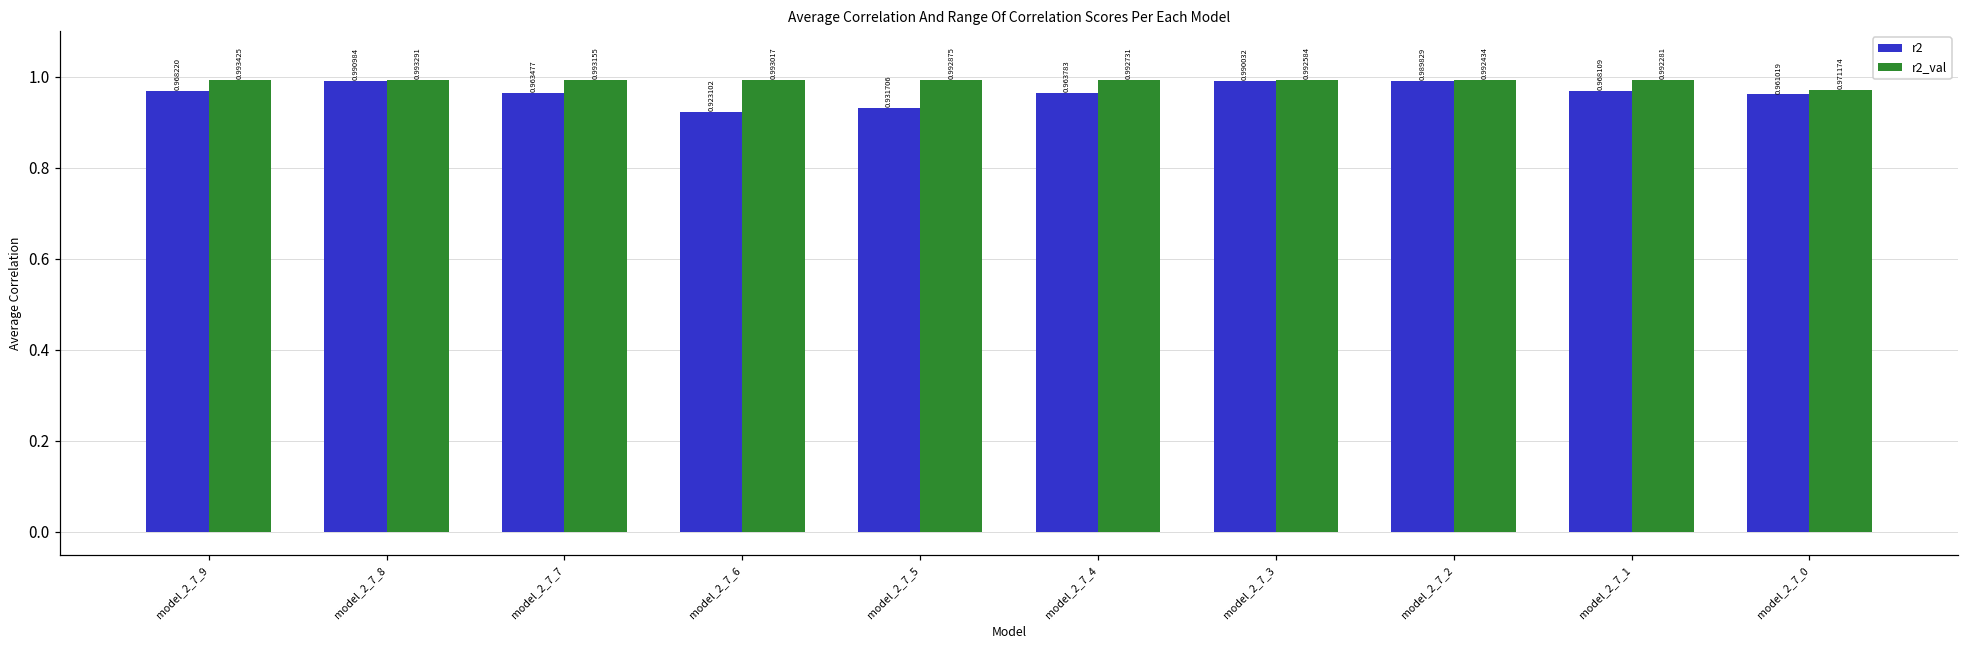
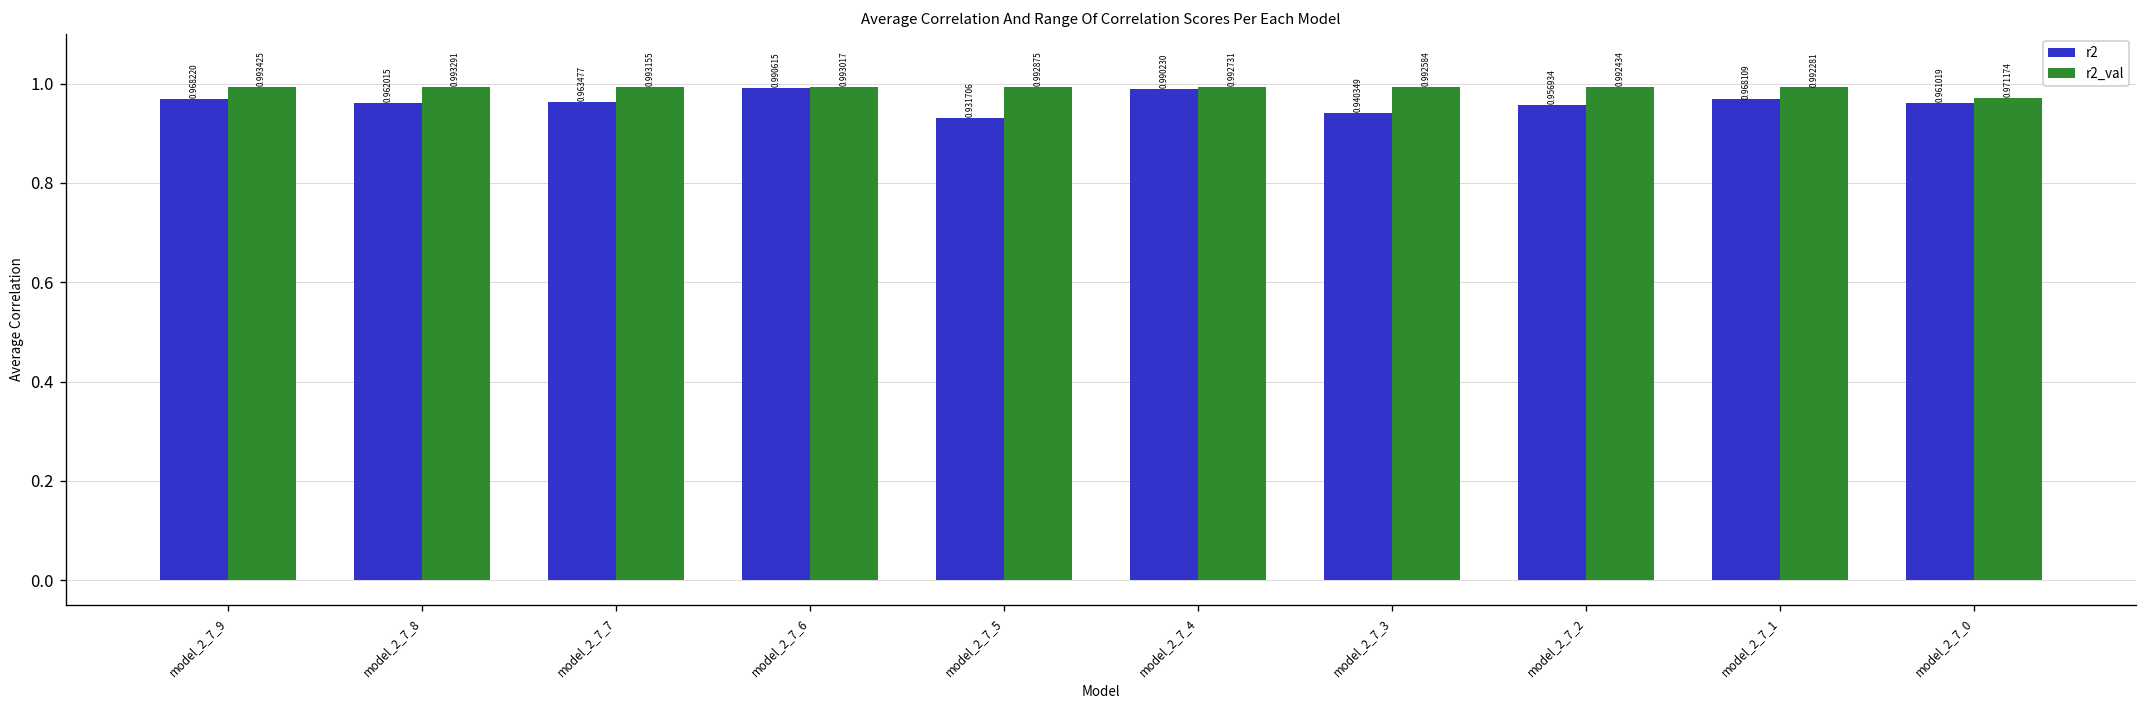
r2, model_2_7_8: 0.990984 -> 0.962015
r2, model_2_7_6: 0.923102 -> 0.990615
r2, model_2_7_4: 0.963783 -> 0.990230
r2, model_2_7_3: 0.990032 -> 0.940349
r2, model_2_7_2: 0.989829 -> 0.956934
